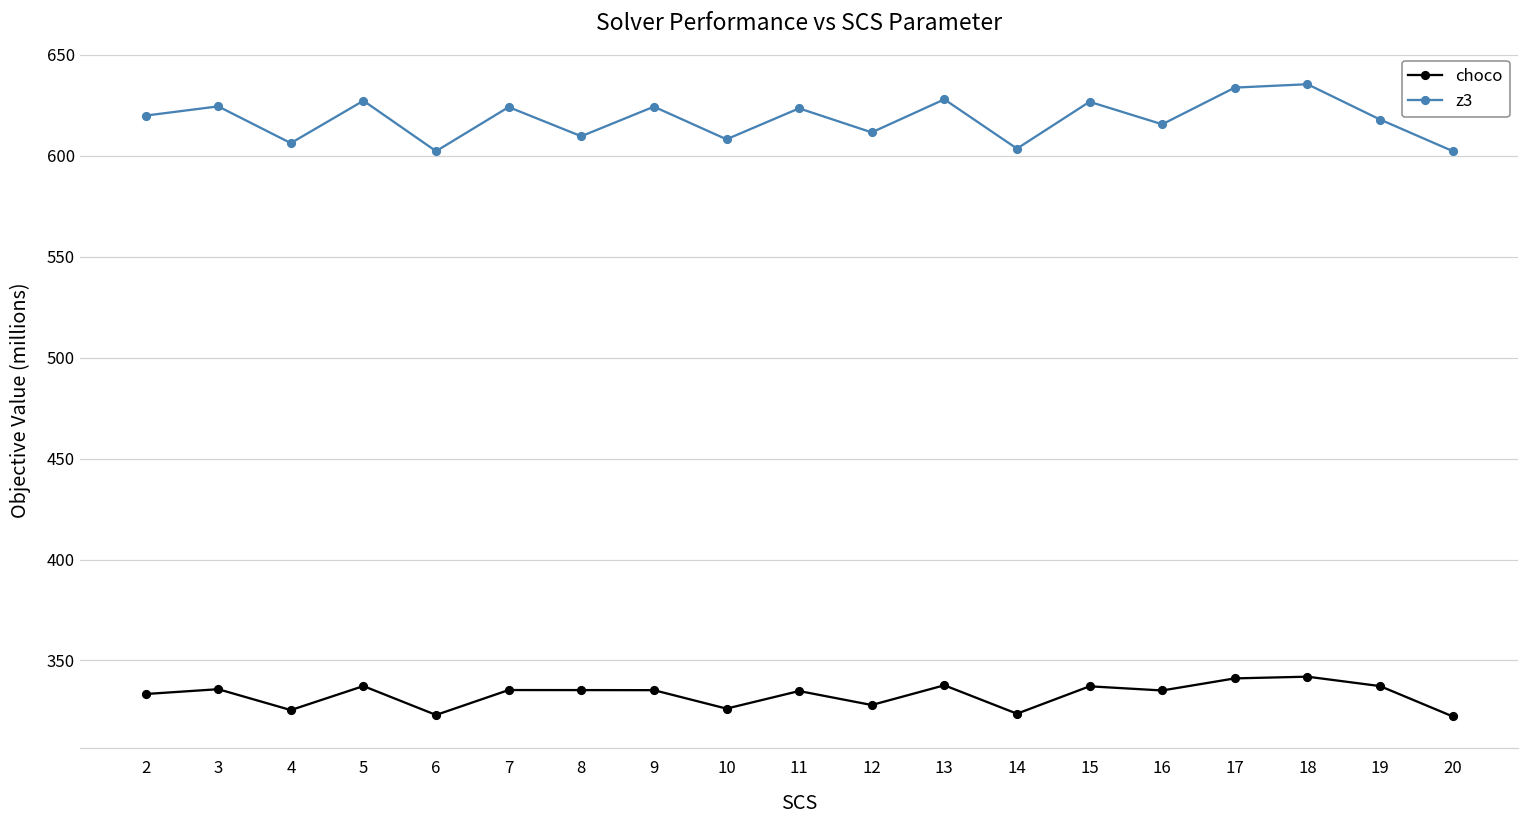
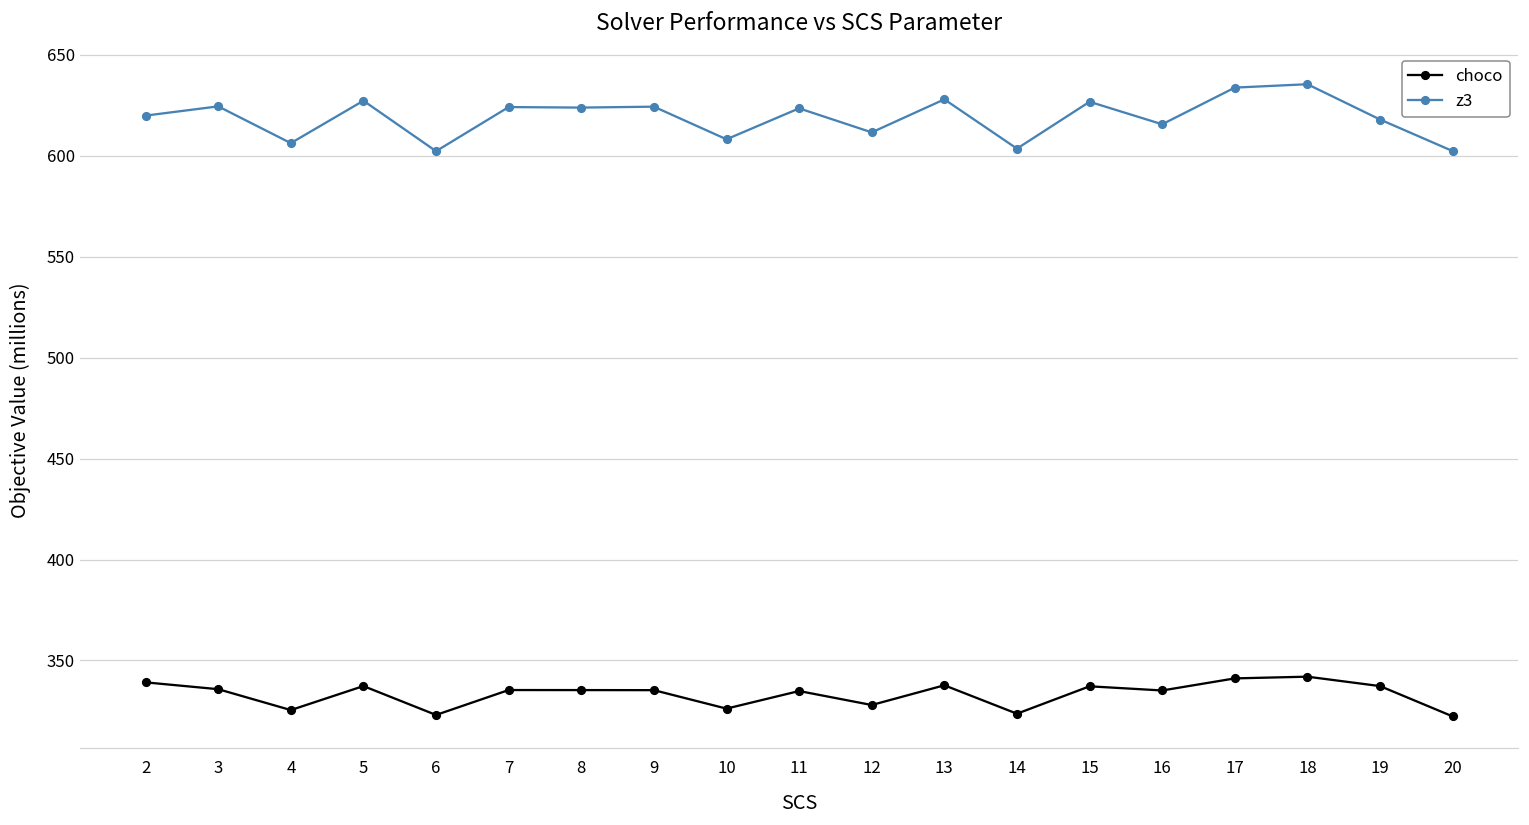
choco, 2: 333 -> 339
z3, 8: 610 -> 624
